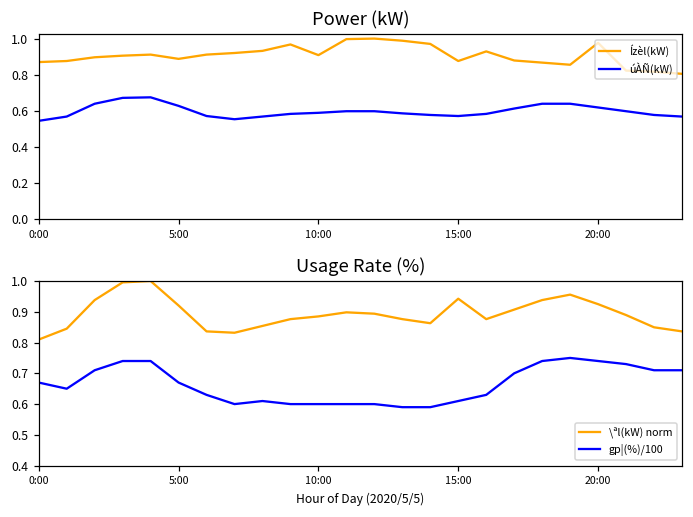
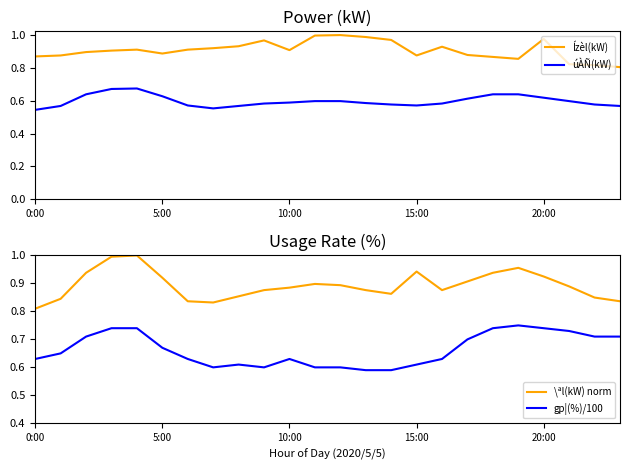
Usage Rate (%), gp¦(%)/100, 0:00: 0.67 -> 0.63
Usage Rate (%), gp¦(%)/100, 10:00: 0.60 -> 0.63
